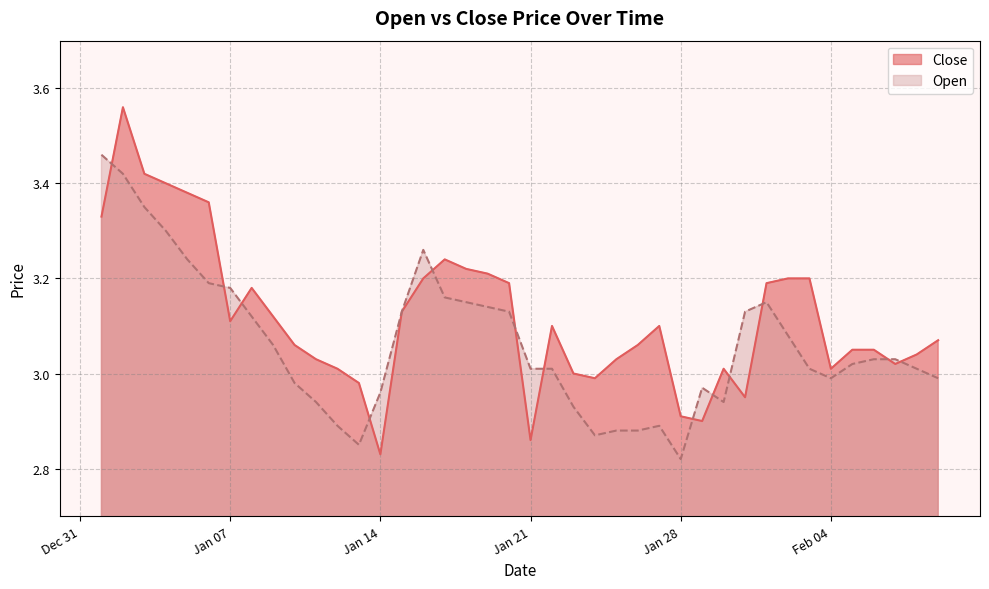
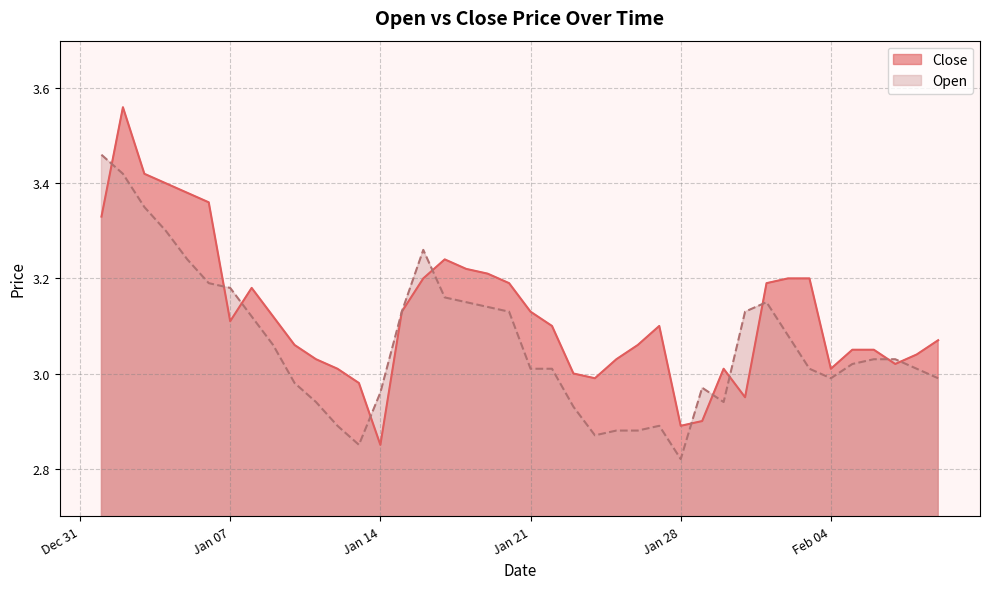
Close, Jan 14: 2.83 -> 2.85
Close, Jan 21: 2.86 -> 3.13
Close, Jan 28: 2.91 -> 2.89
